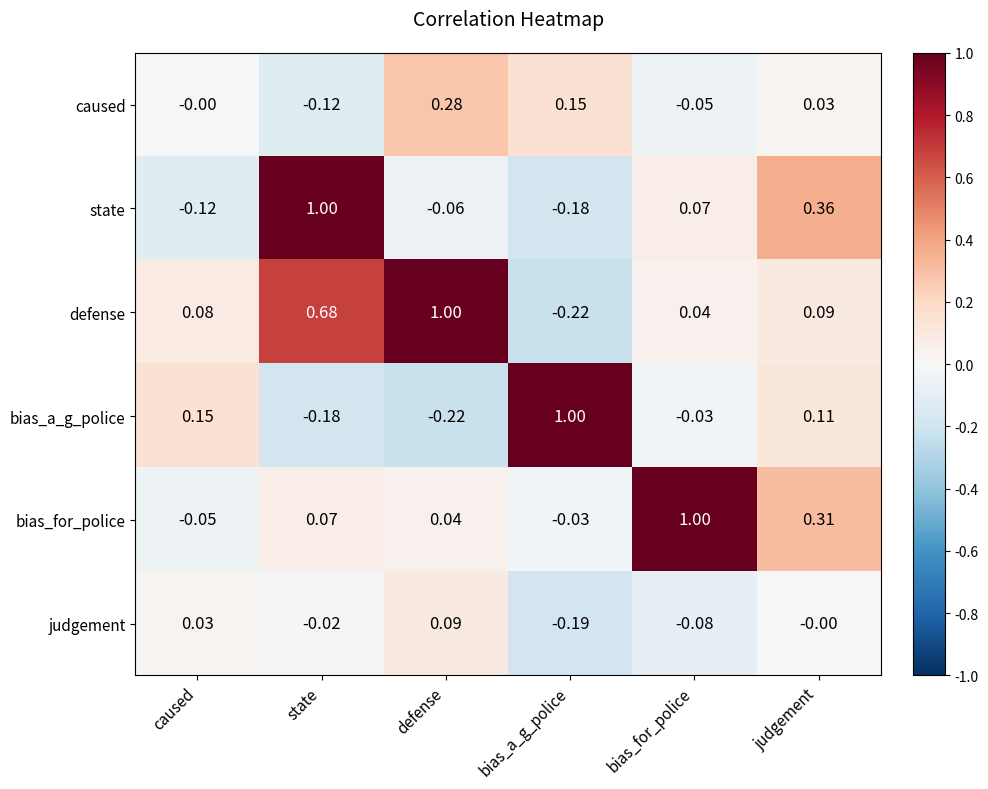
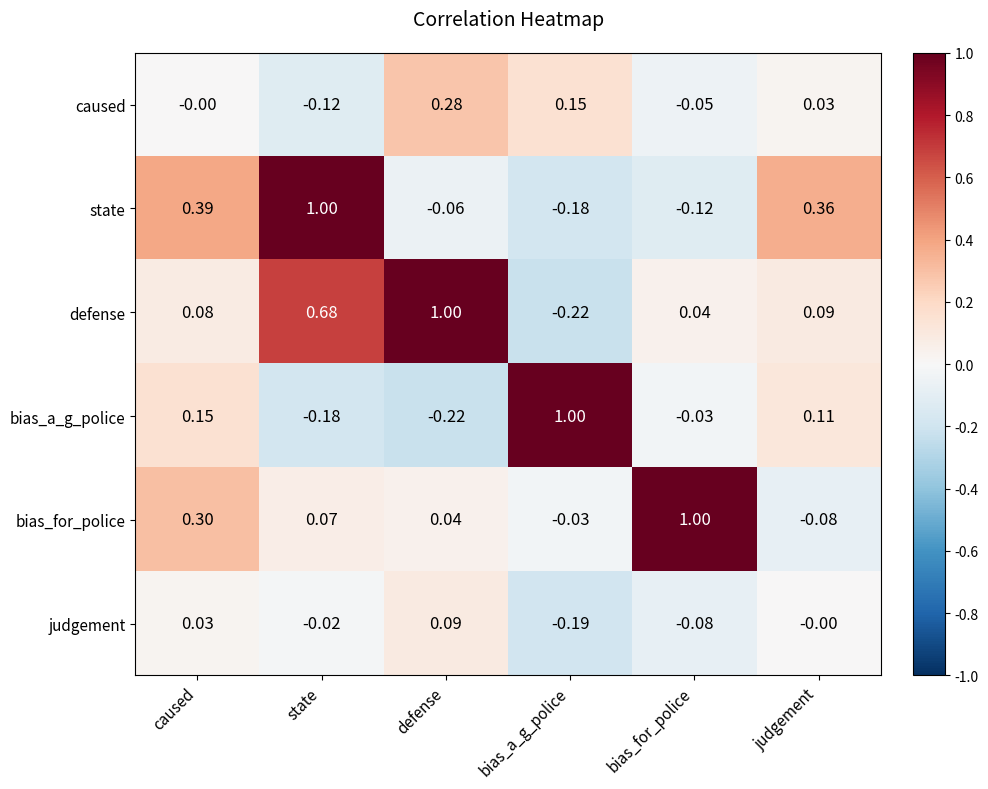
state, caused: -0.12 -> 0.39
state, bias_for_police: 0.07 -> -0.12
bias_for_police, caused: -0.05 -> 0.30
bias_for_police, judgement: 0.31 -> -0.08
